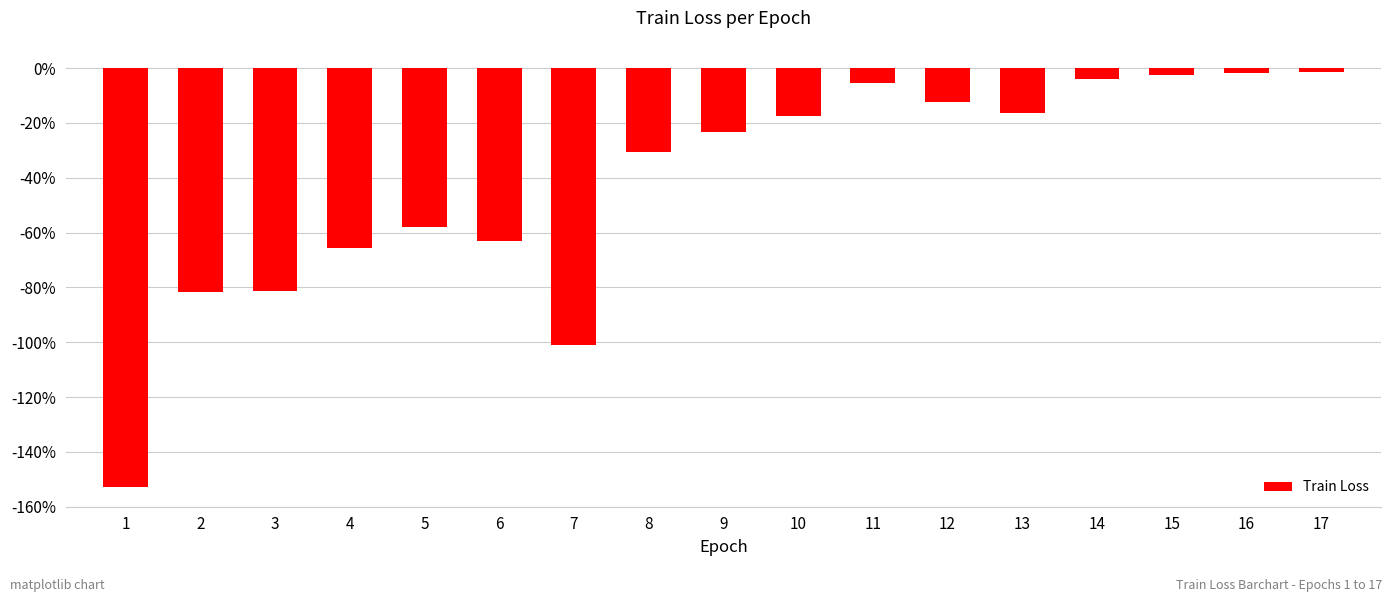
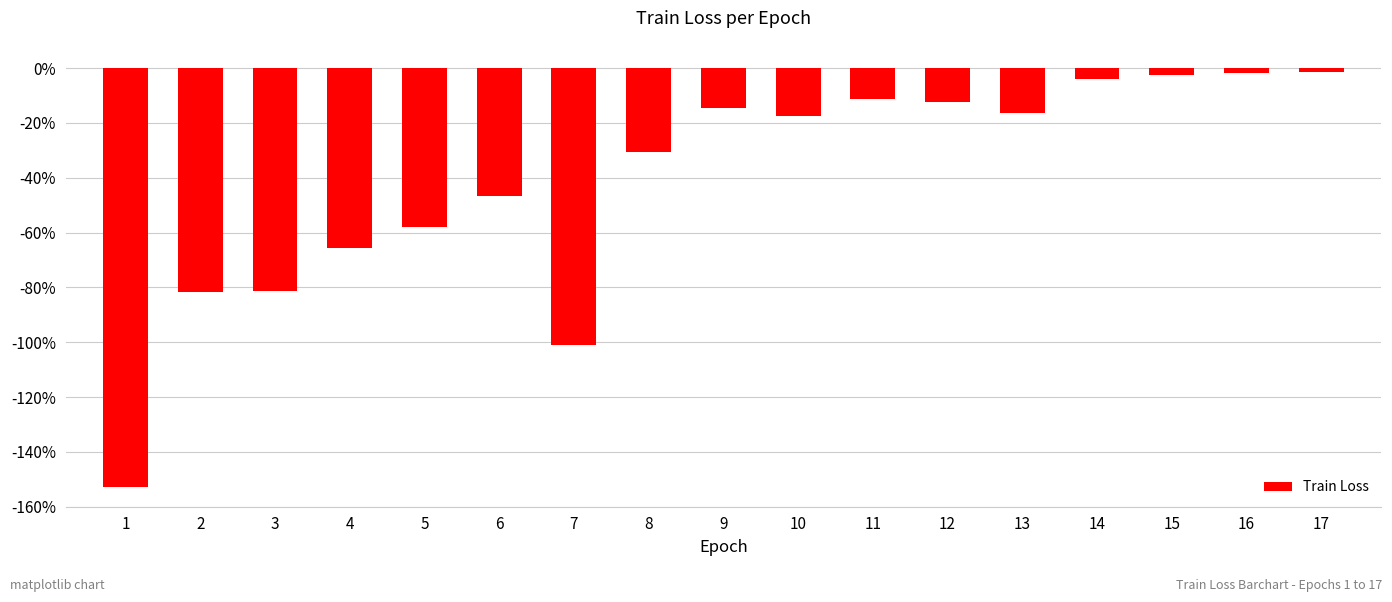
6: -63% -> -47%
9: -23% -> -14%
11: -6% -> -11%
